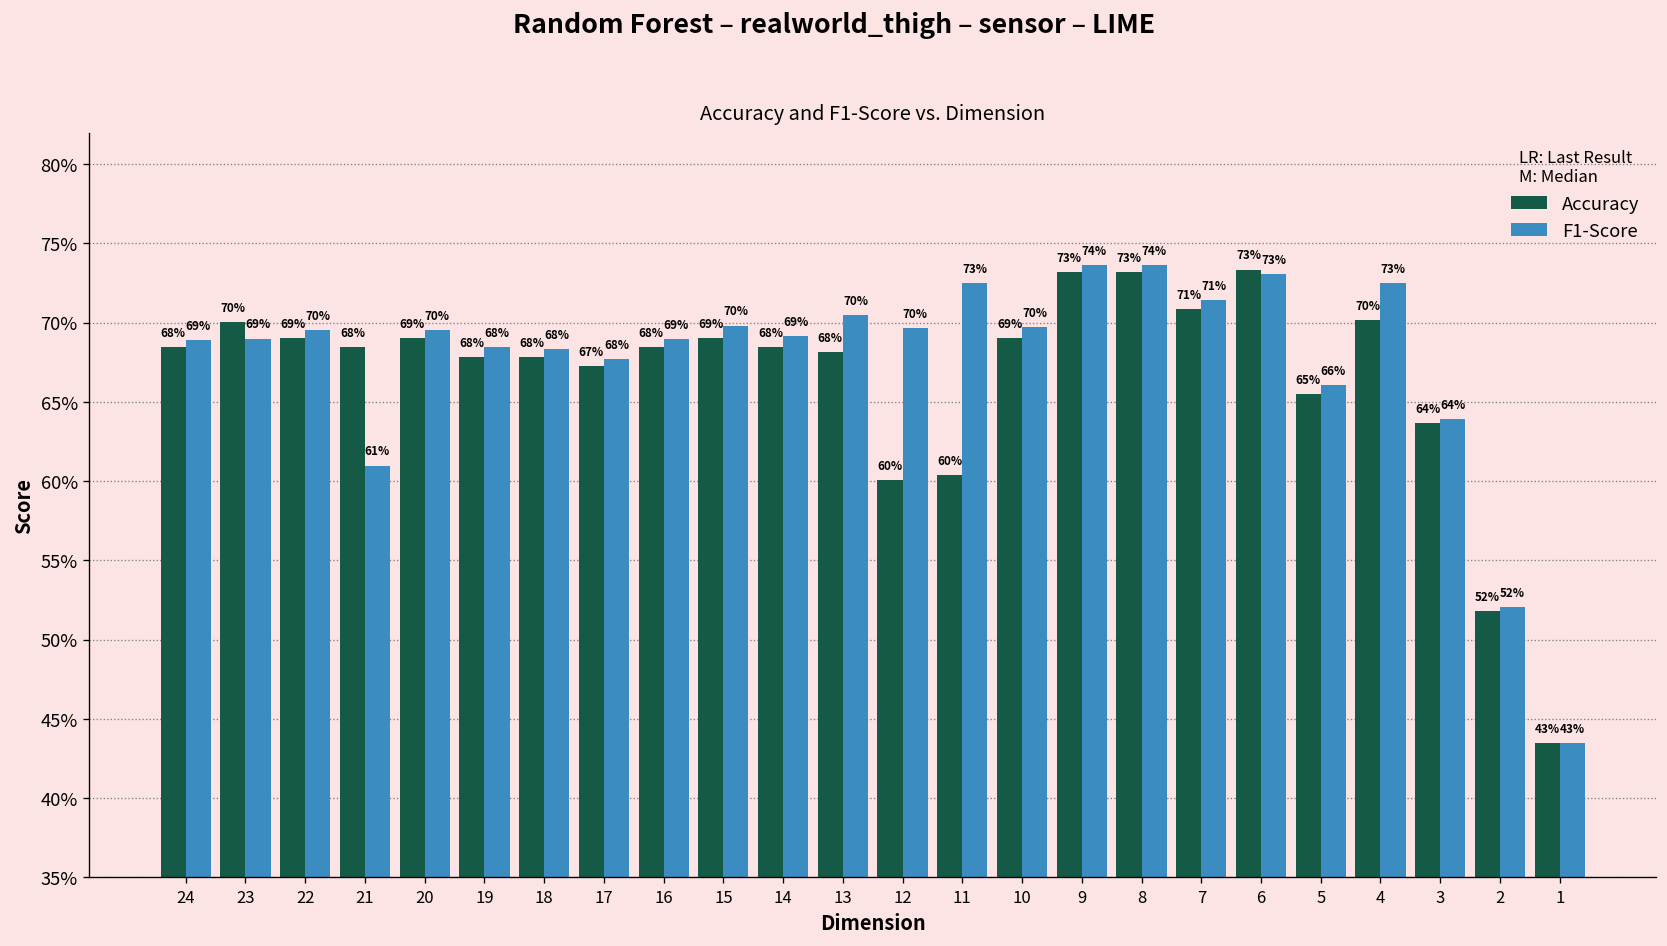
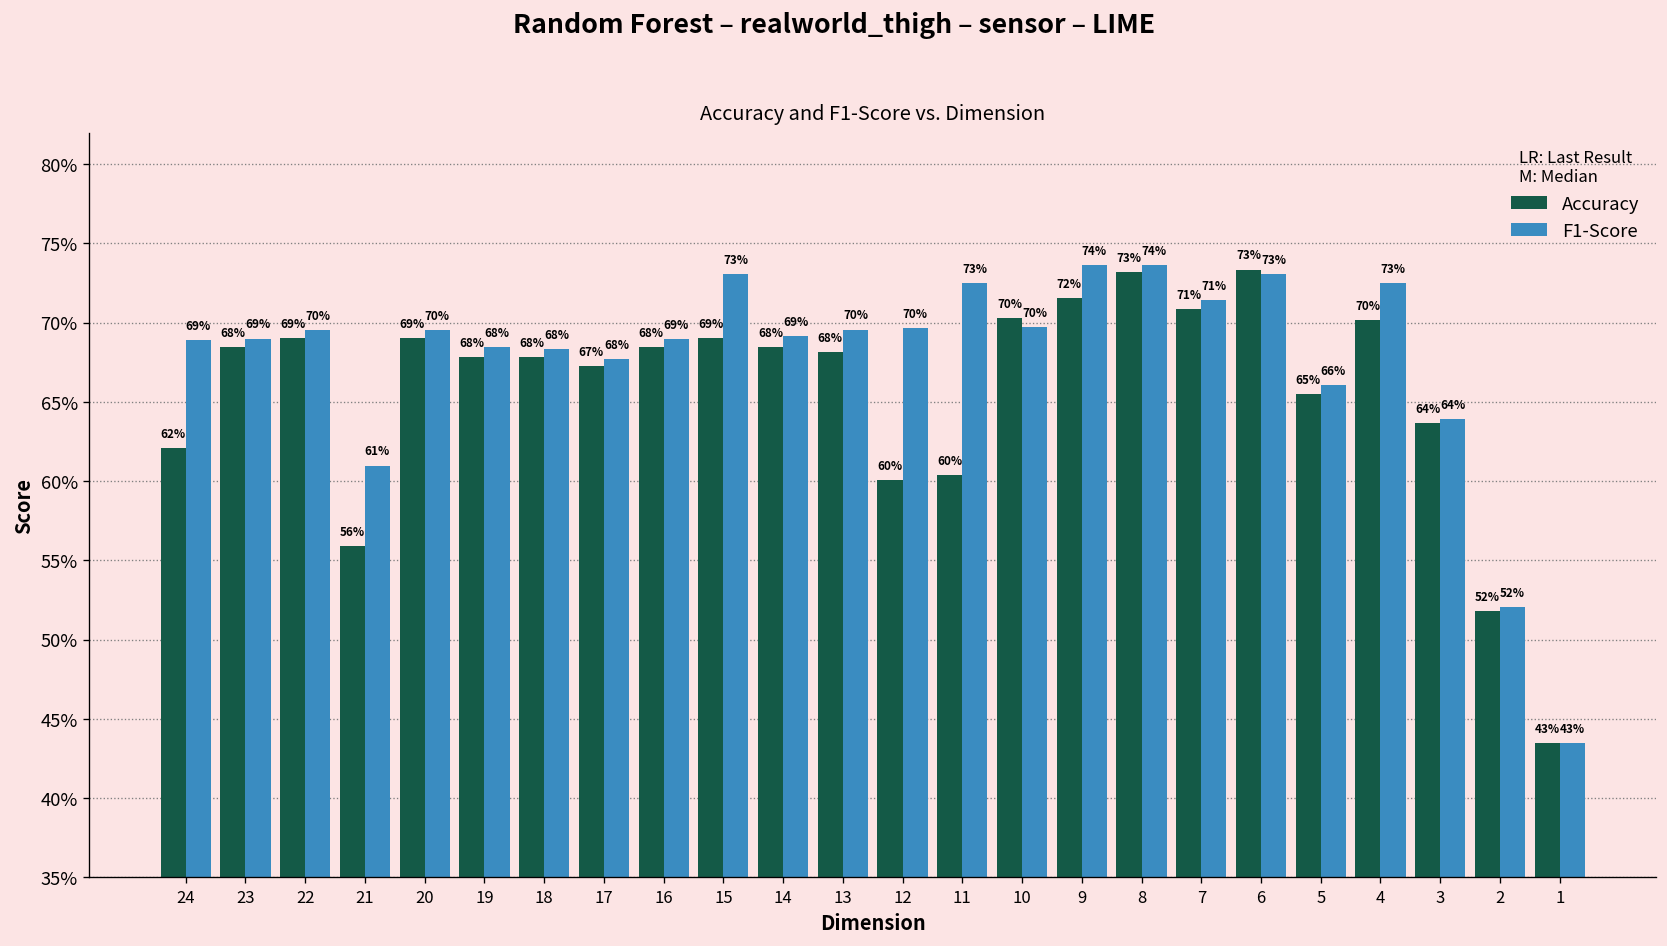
Accuracy, 24: 68% -> 62%
Accuracy, 23: 70% -> 68%
Accuracy, 21: 68% -> 56%
F1-Score, 15: 70% -> 73%
F1-Score, 13: 70.5% -> 69.6%
Accuracy, 10: 69% -> 70%
Accuracy, 9: 73% -> 72%
